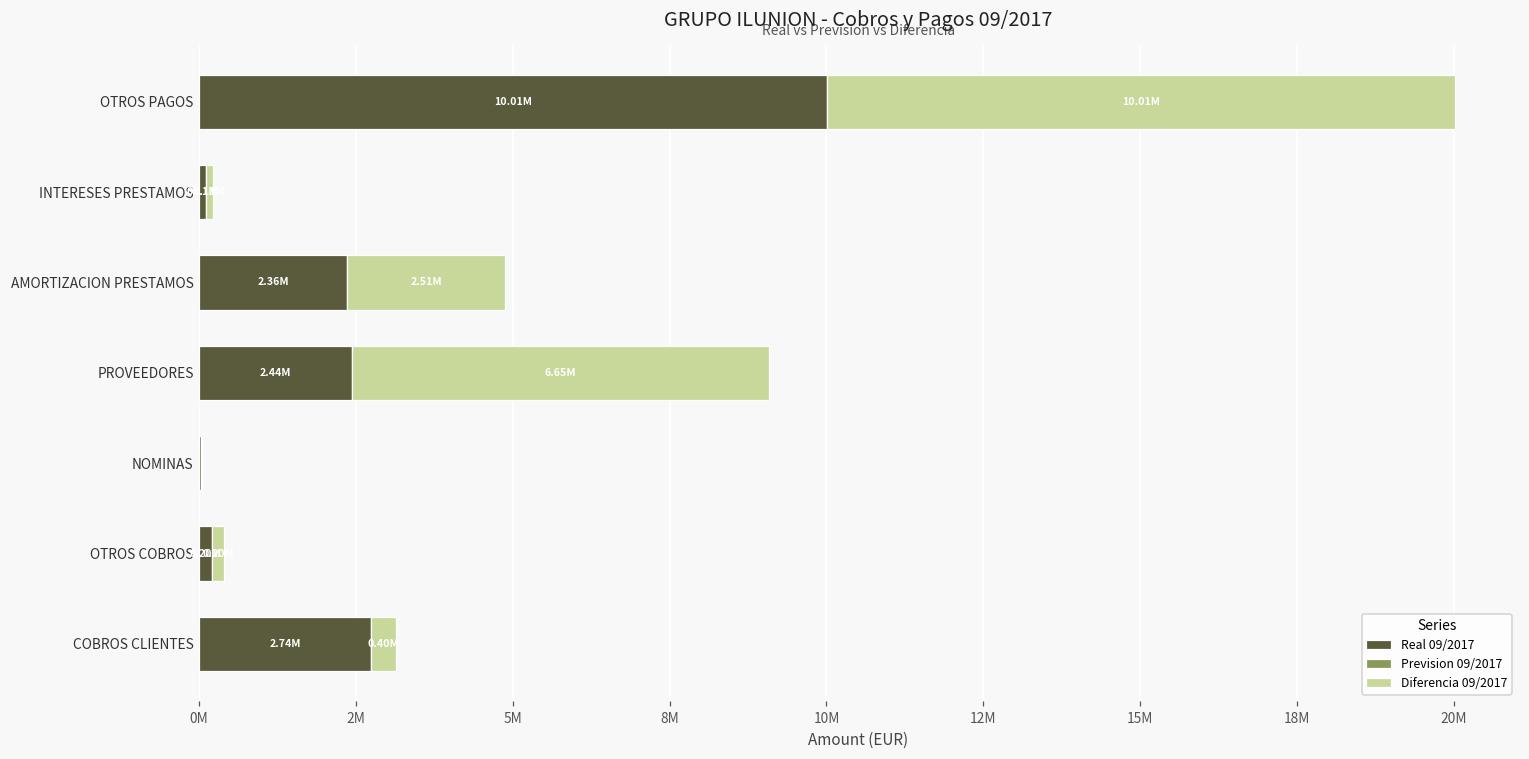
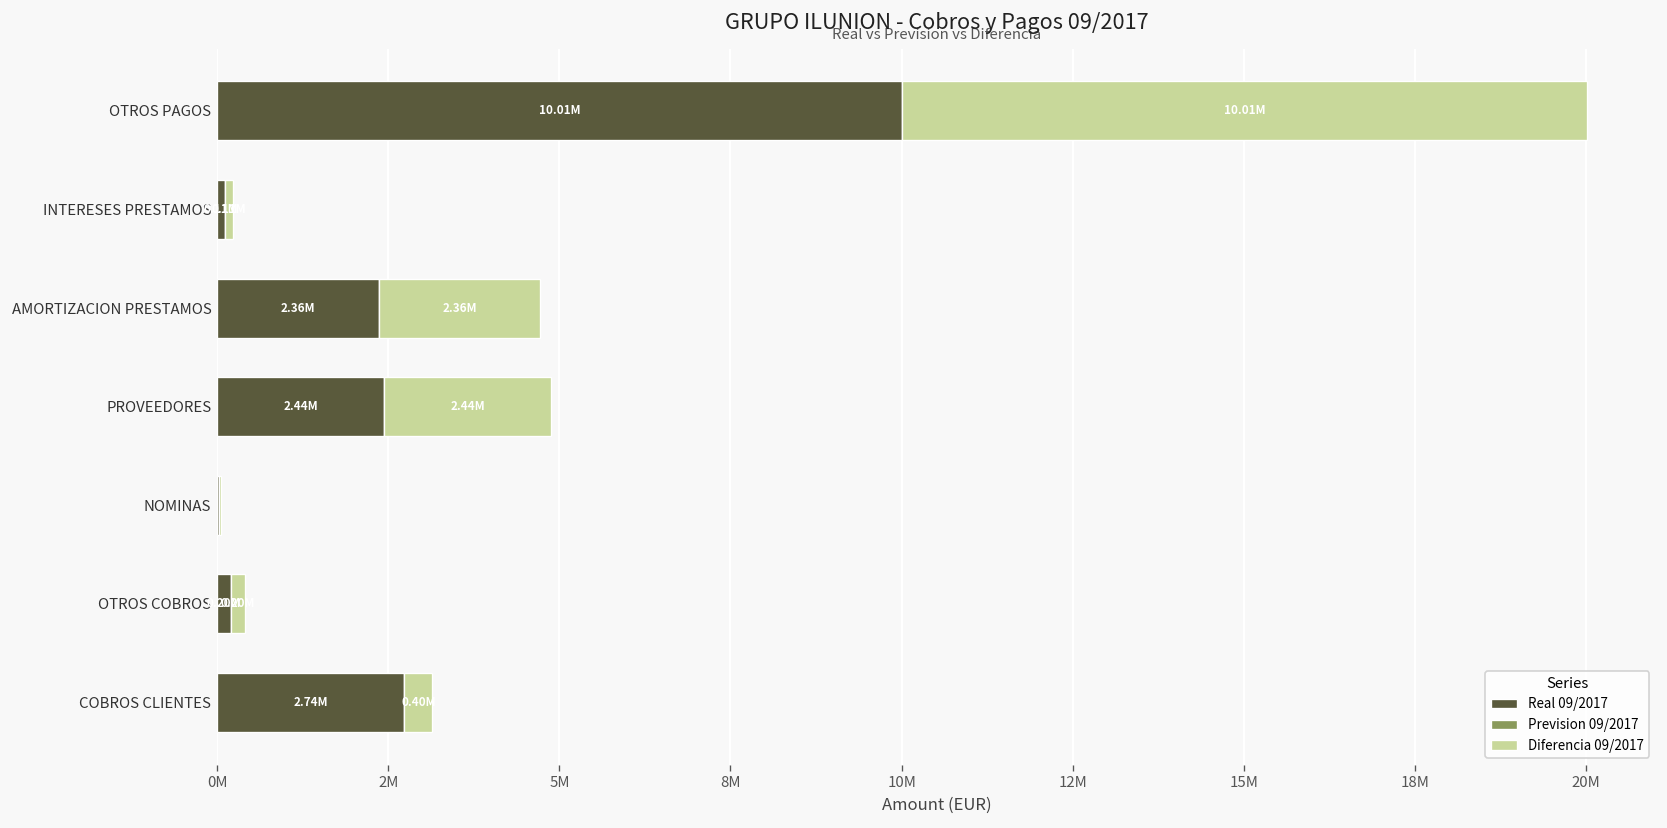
Diferencia 09/2017, AMORTIZACION PRESTAMOS: 2.51M -> 2.36M
Diferencia 09/2017, PROVEEDORES: 6.65M -> 2.44M
